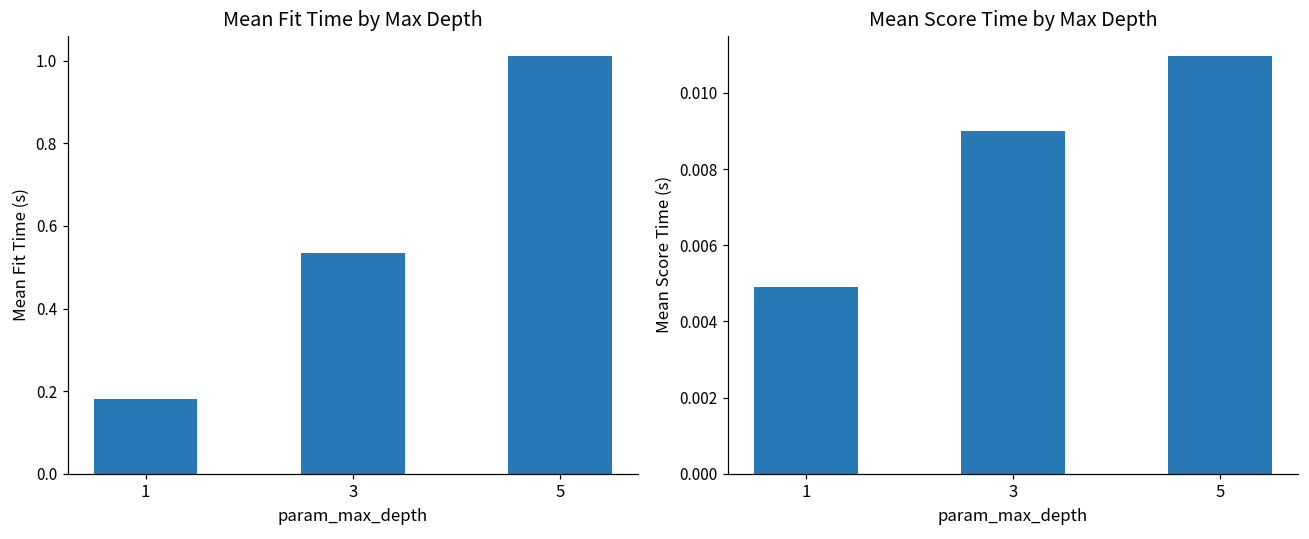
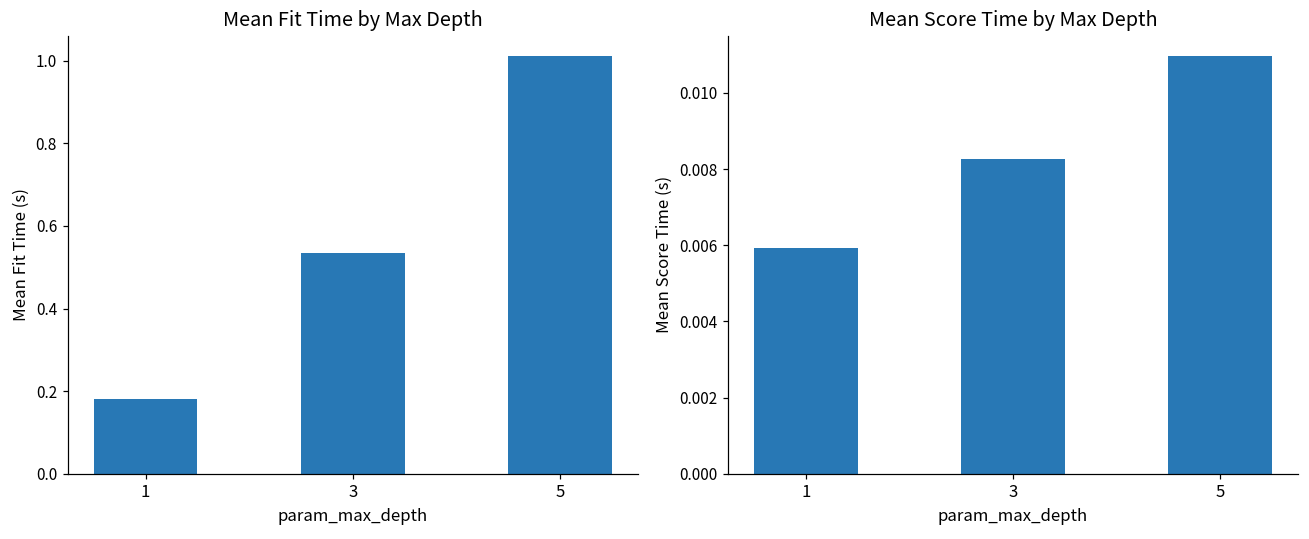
Mean Score Time by Max Depth, 1: 0.0049 -> 0.0059
Mean Score Time by Max Depth, 3: 0.0090 -> 0.0083
